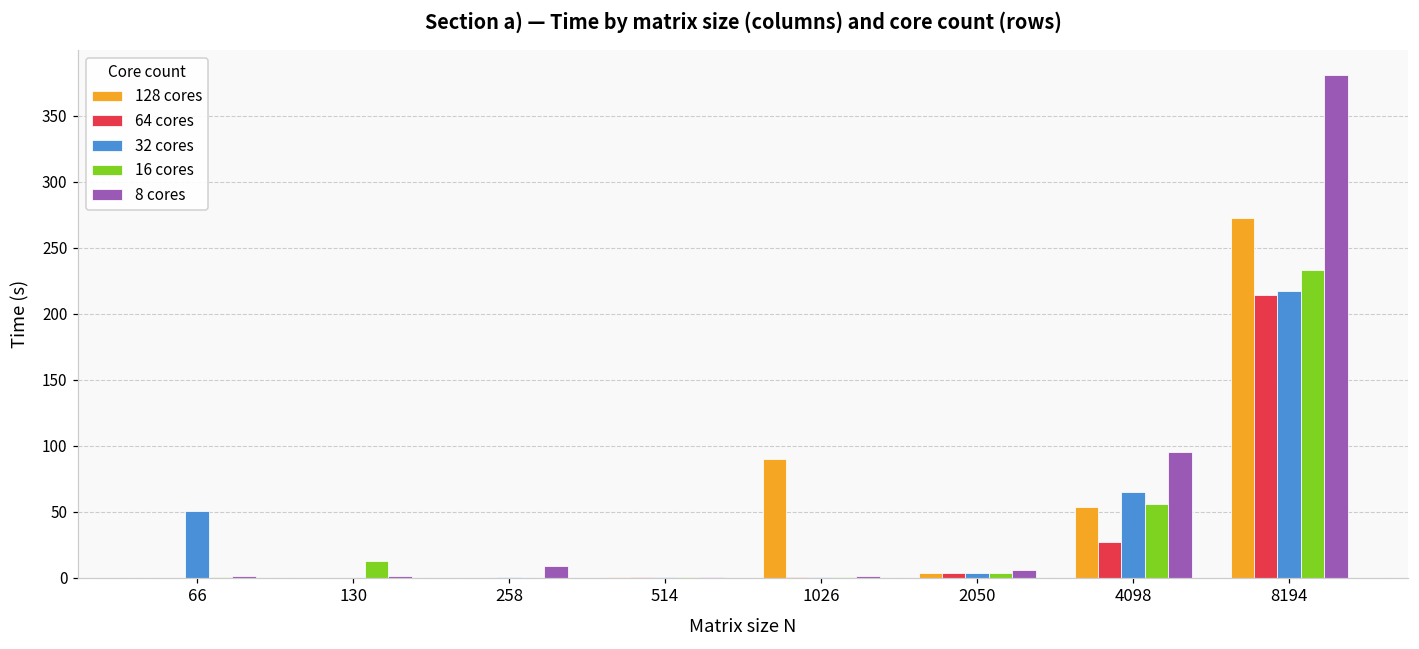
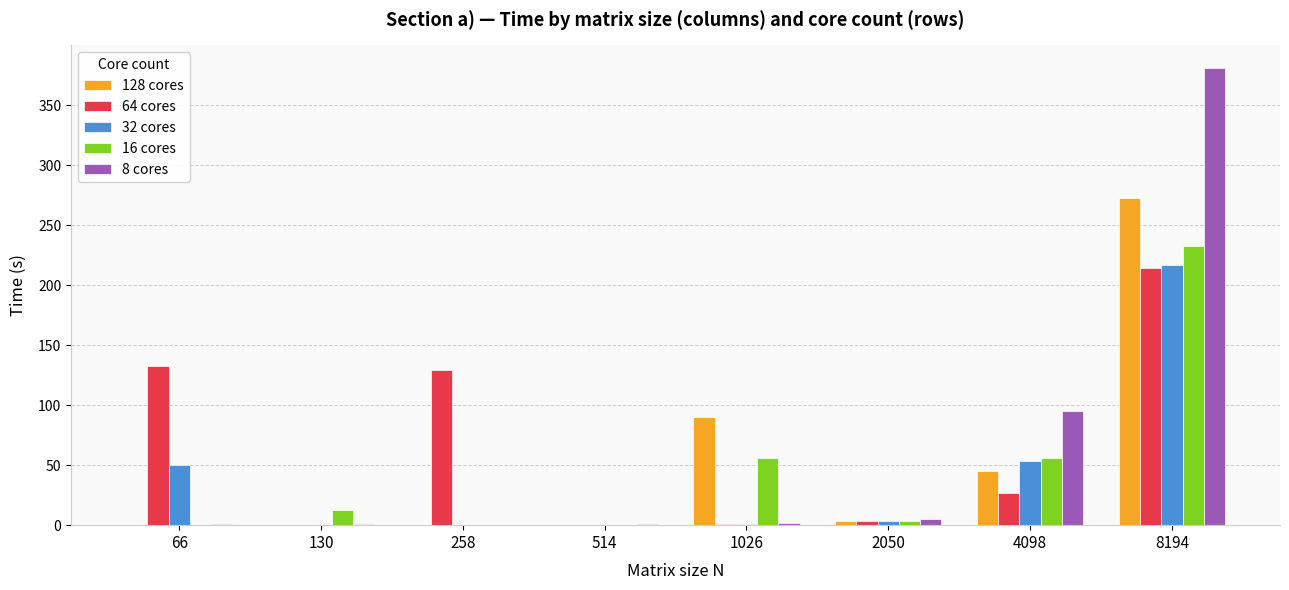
64 cores, 66: 0 -> 133
64 cores, 258: 0 -> 130
8 cores, 258: 9 -> 0
16 cores, 1026: 1 -> 56
128 cores, 4098: 53 -> 45
32 cores, 4098: 65 -> 54
